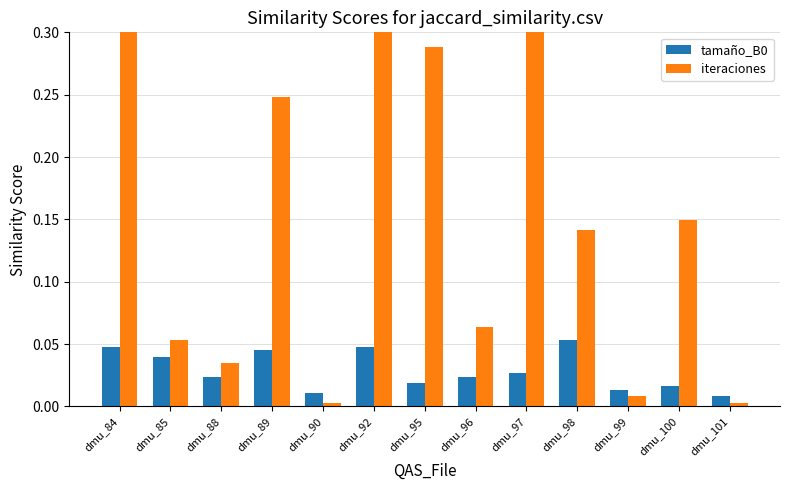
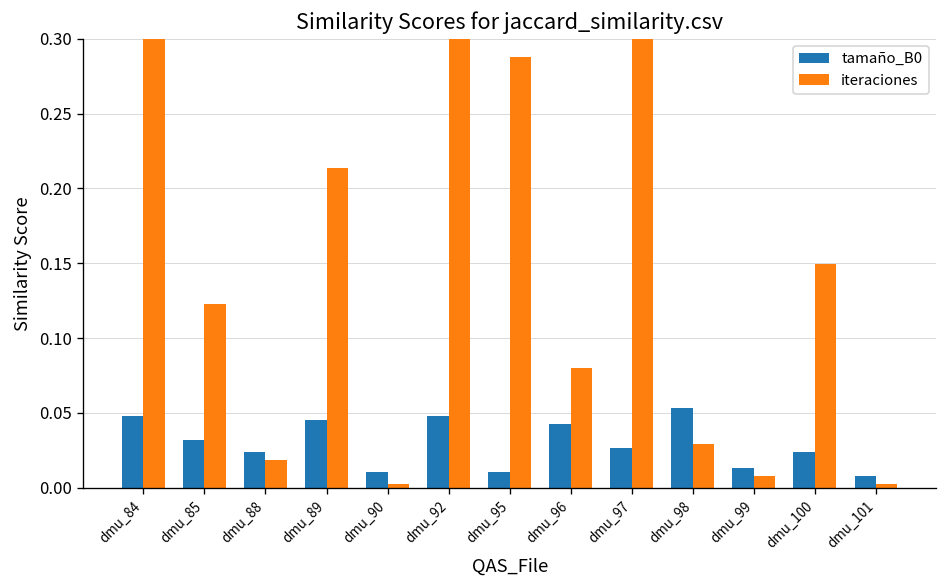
tamaño_B0, dmu_85: 0.040 -> 0.032
iteraciones, dmu_85: 0.053 -> 0.123
iteraciones, dmu_88: 0.035 -> 0.019
iteraciones, dmu_89: 0.248 -> 0.213
tamaño_B0, dmu_95: 0.019 -> 0.011
tamaño_B0, dmu_96: 0.024 -> 0.043
iteraciones, dmu_96: 0.064 -> 0.080
iteraciones, dmu_98: 0.141 -> 0.029
tamaño_B0, dmu_100: 0.016 -> 0.024
